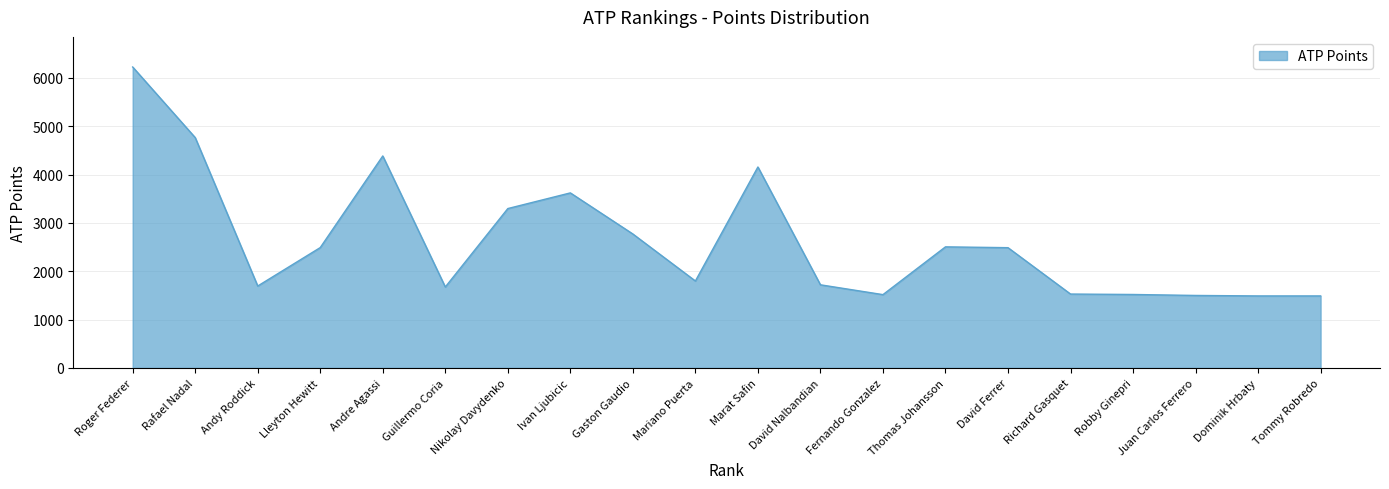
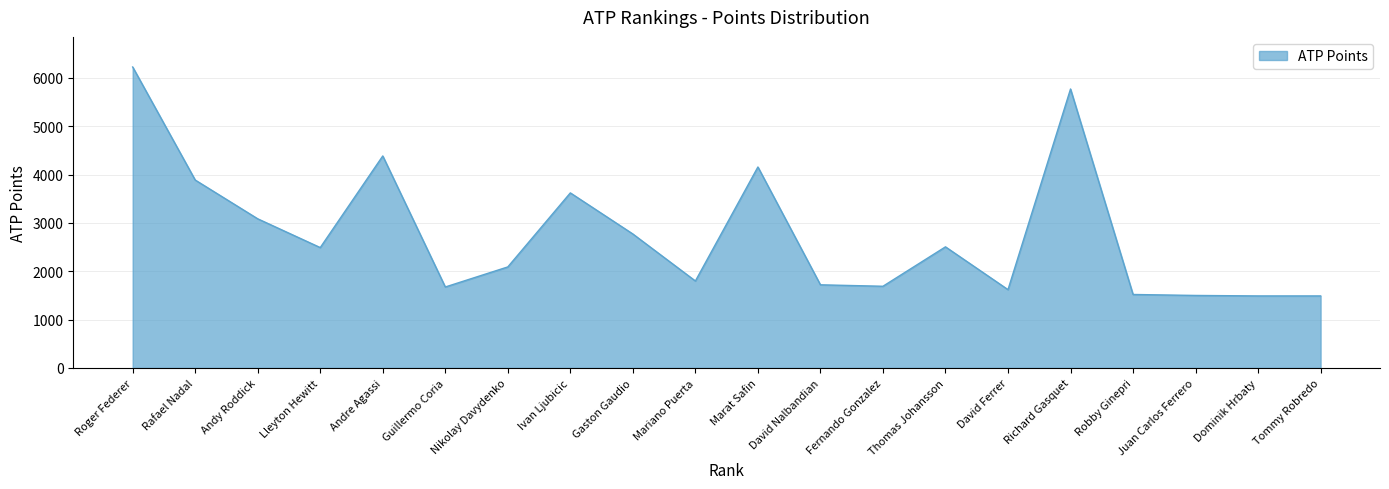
Rafael Nadal: 4800 -> 3900
Andy Roddick: 1700 -> 3100
Nikolay Davydenko: 3300 -> 2100
Fernando Gonzalez: 1500 -> 1700
David Ferrer: 2500 -> 1600
Richard Gasquet: 1500 -> 5800
